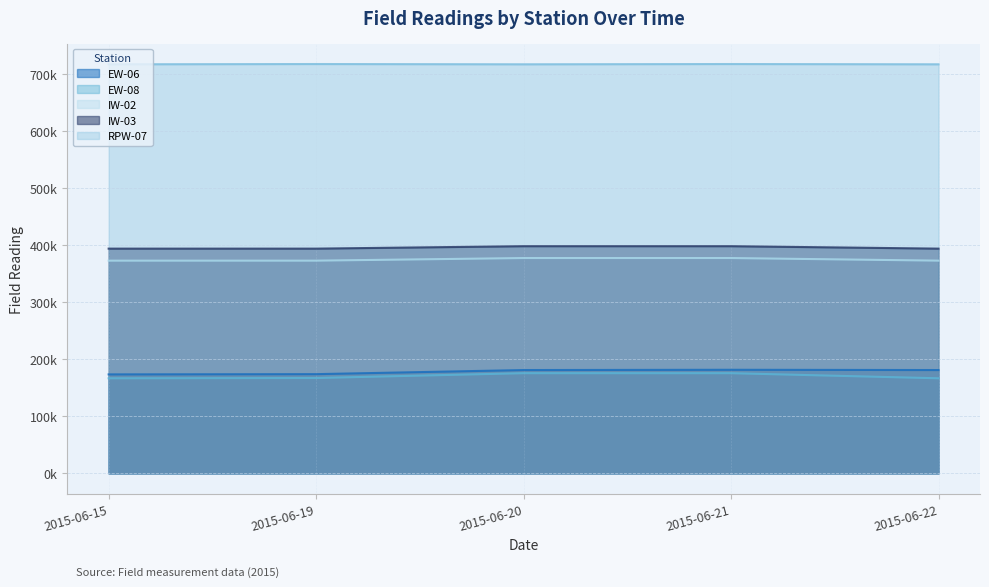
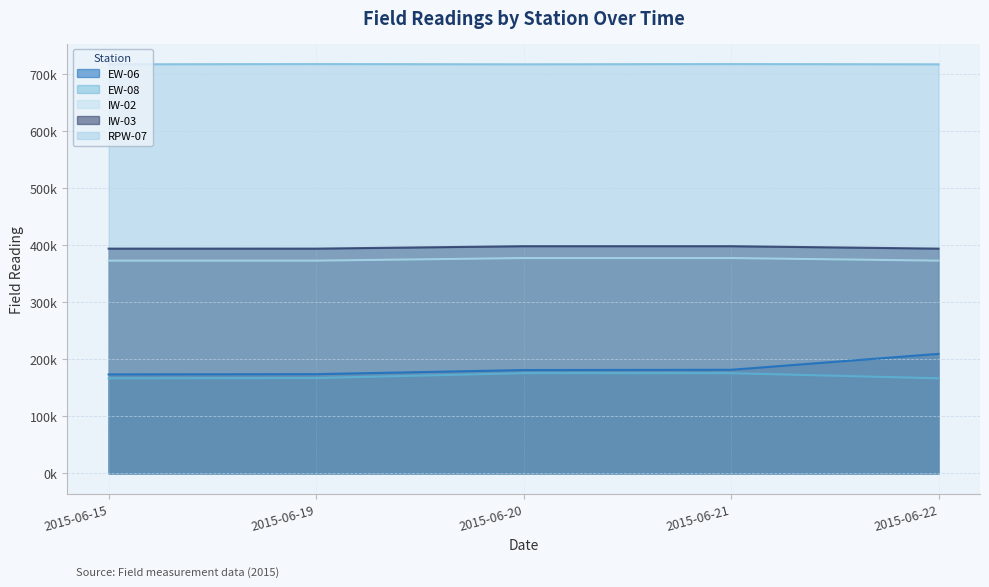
EW-06, 2015-06-22: 180000 -> 210000
